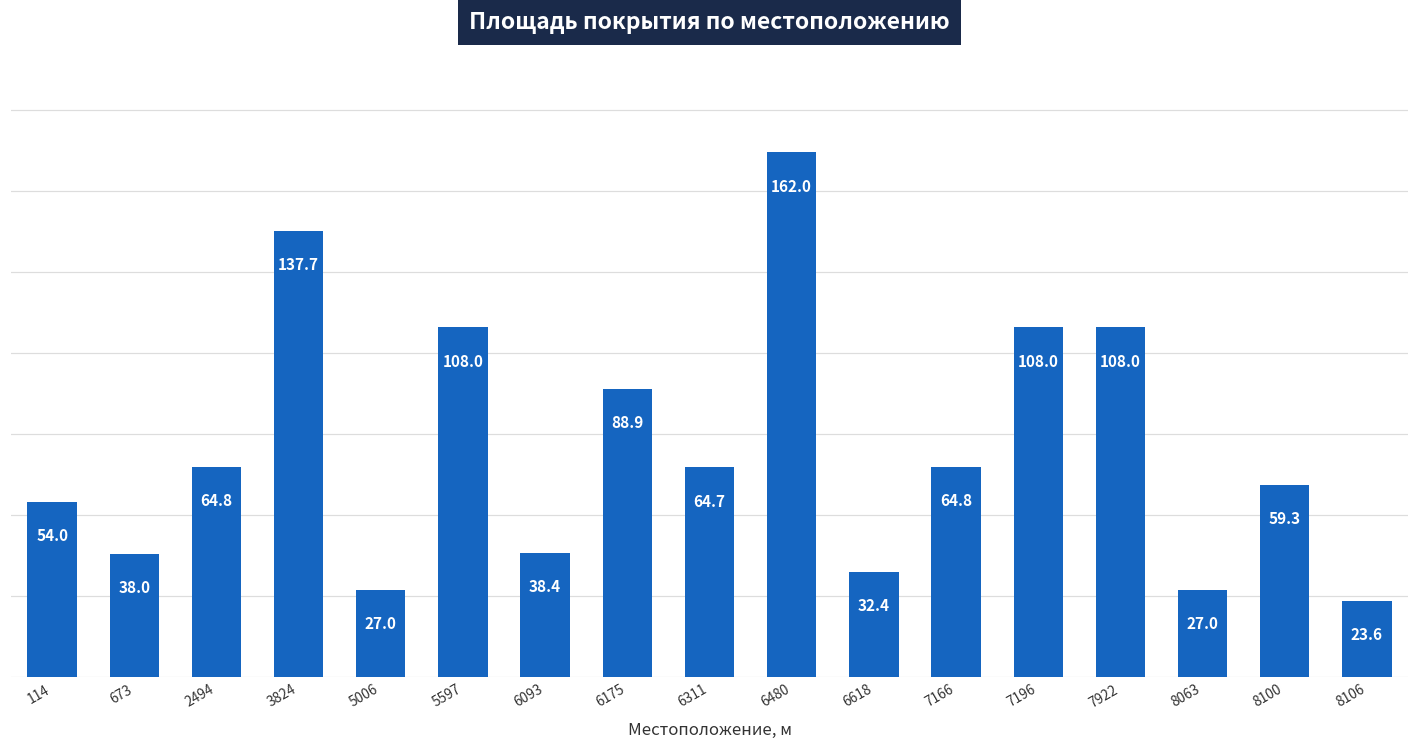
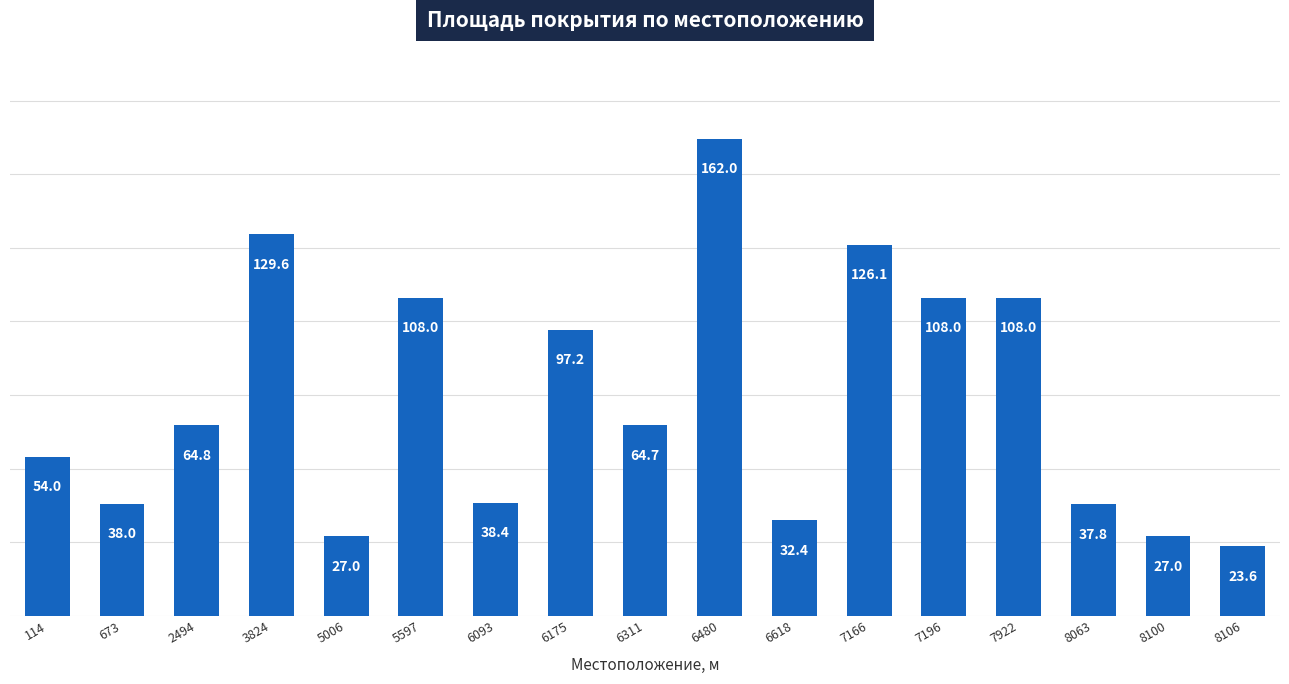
3824: 137.7 -> 129.6
6175: 88.9 -> 97.2
7166: 64.8 -> 126.1
8063: 27.0 -> 37.8
8100: 59.3 -> 27.0
